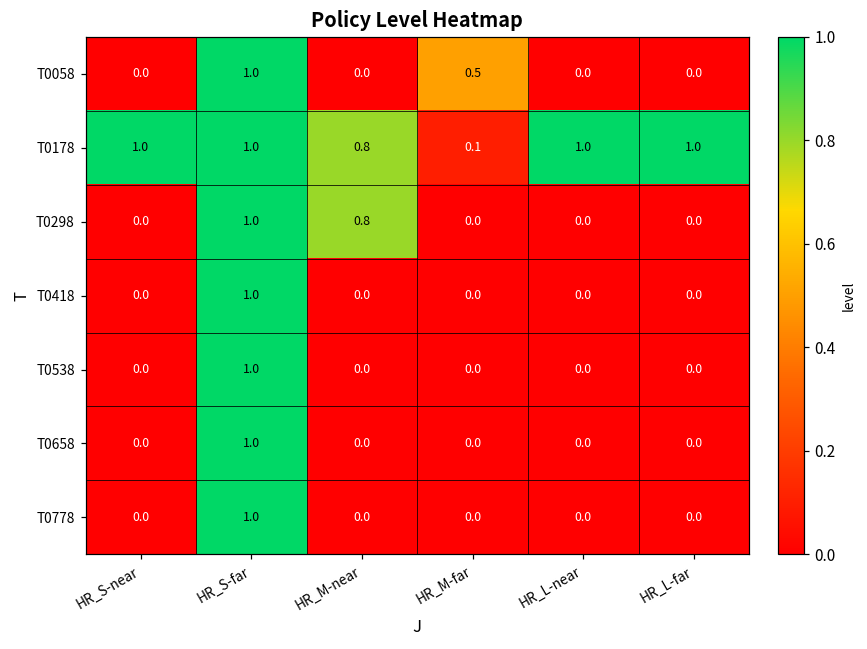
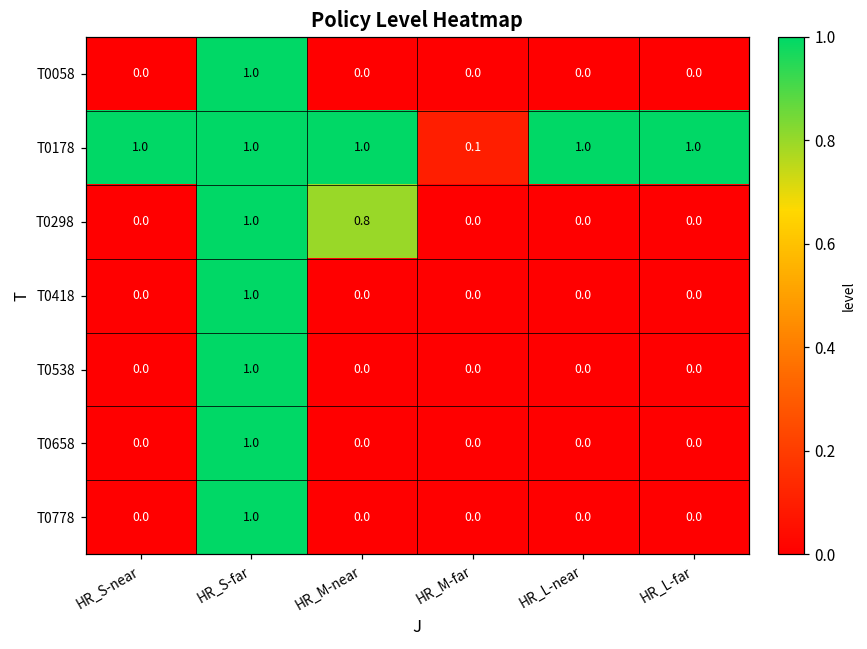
T0058, HR_M-far: 0.5 -> 0.0
T0178, HR_M-near: 0.8 -> 1.0
